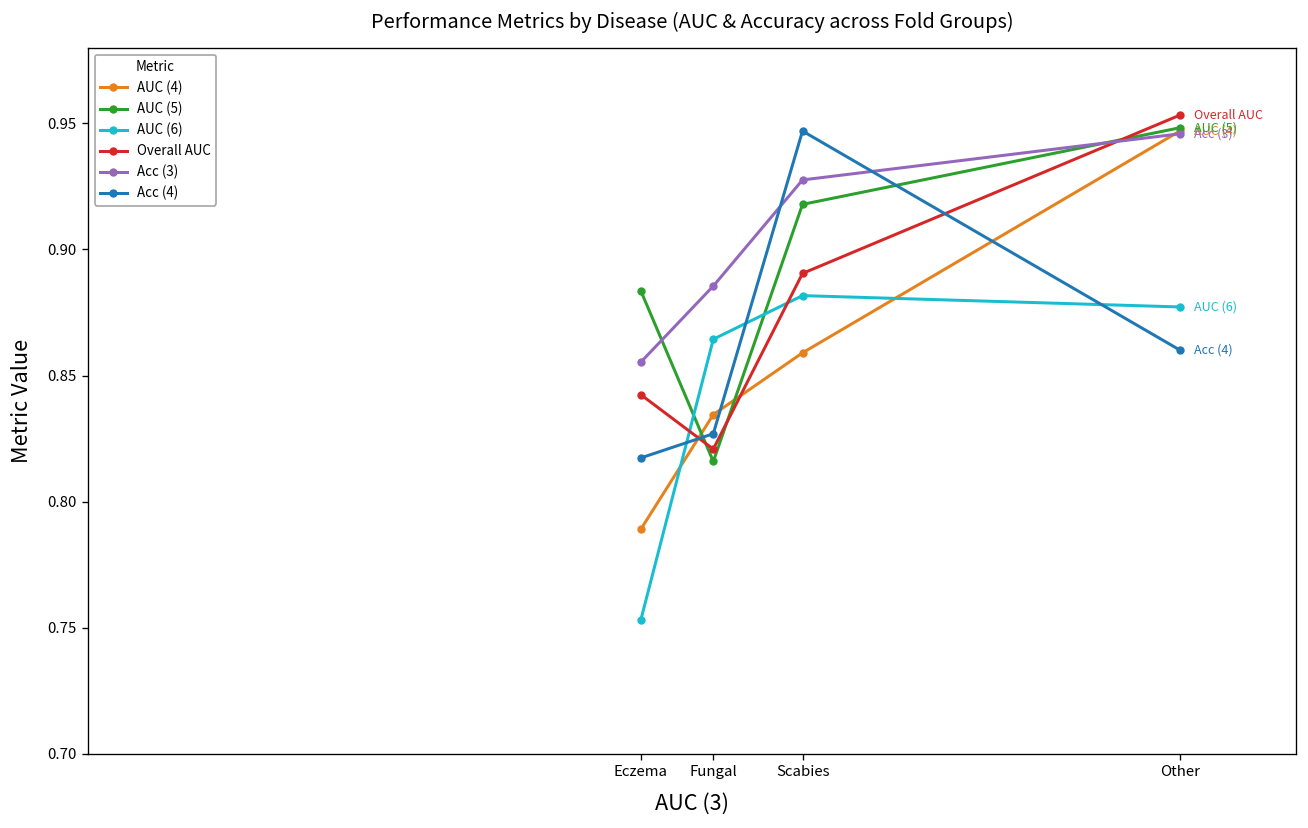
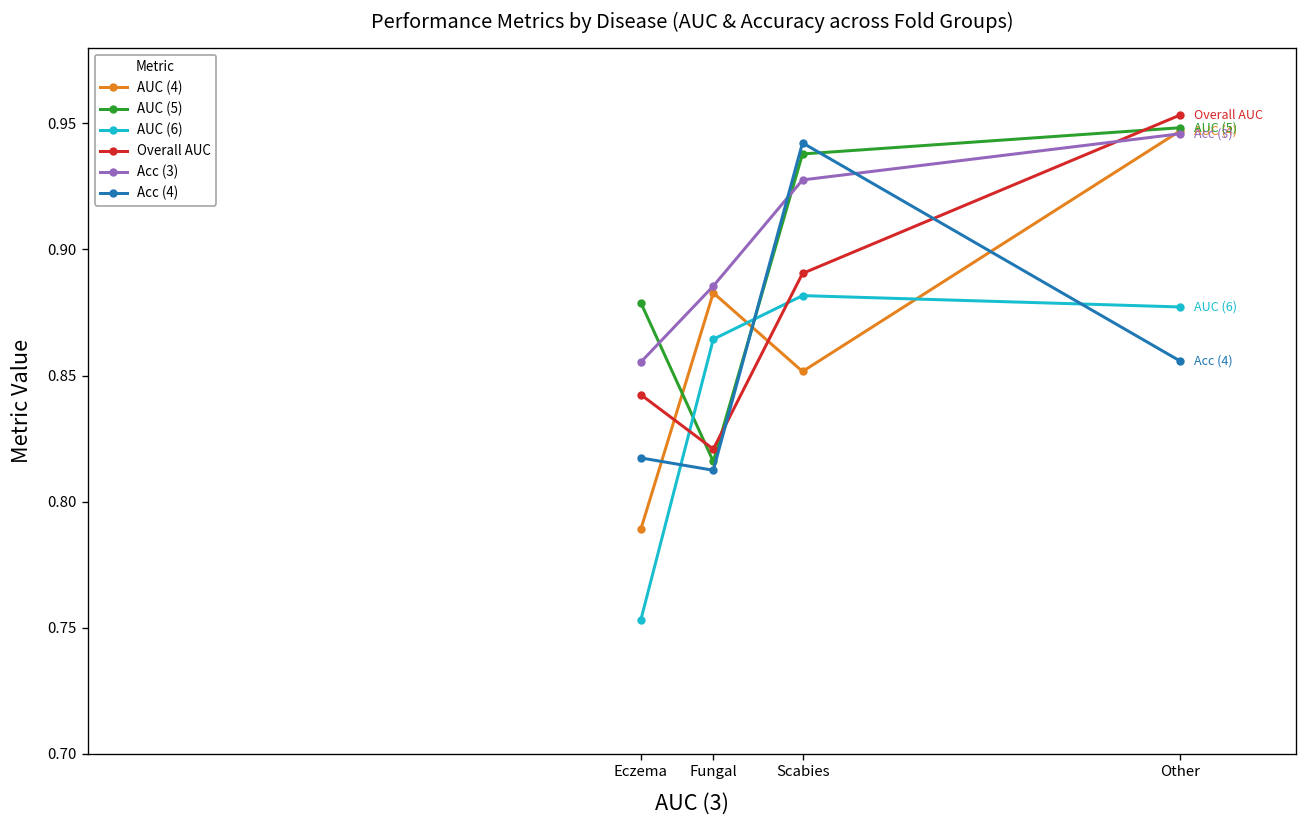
AUC (5), Eczema: 0.884 -> 0.879
AUC (4), Fungal: 0.835 -> 0.883
Acc (4), Fungal: 0.827 -> 0.812
AUC (4), Scabies: 0.859 -> 0.852
AUC (5), Scabies: 0.918 -> 0.938
Acc (4), Scabies: 0.947 -> 0.942
Acc (4), Other: 0.860 -> 0.856
